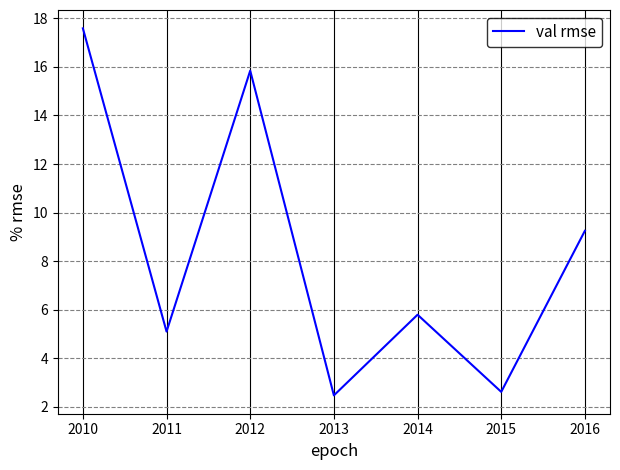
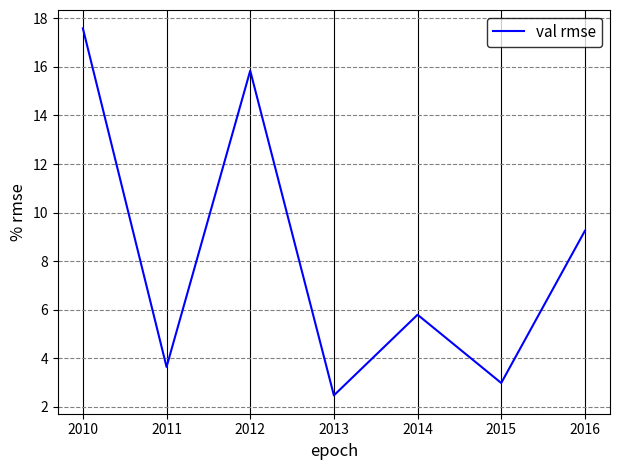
2011: 5.1 -> 3.6
2015: 2.6 -> 3.0
